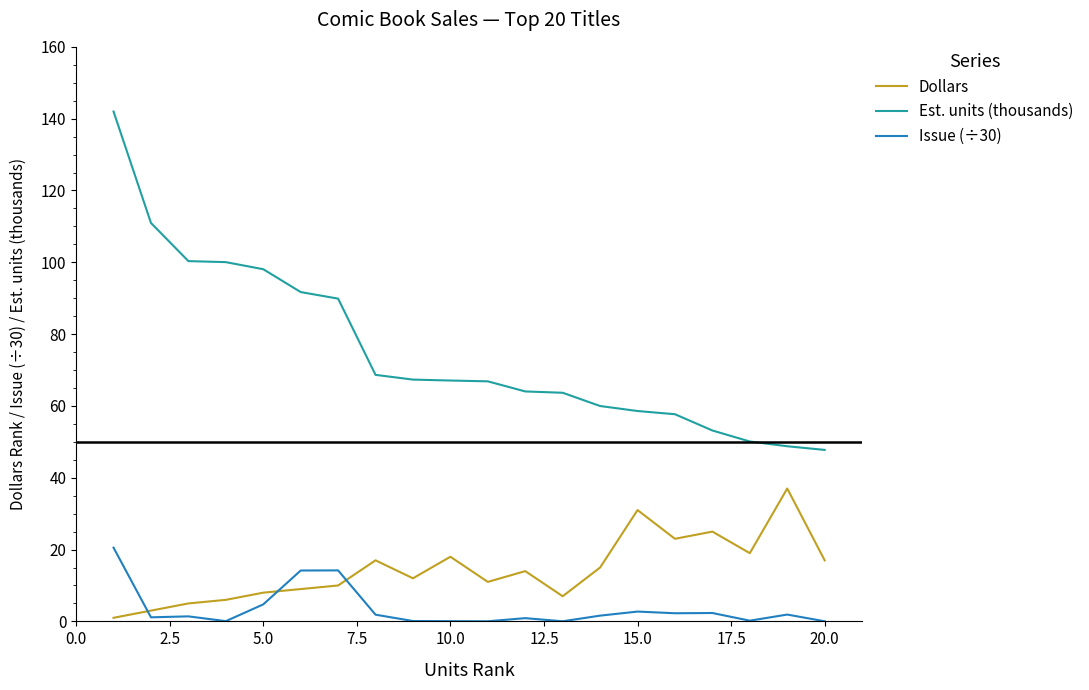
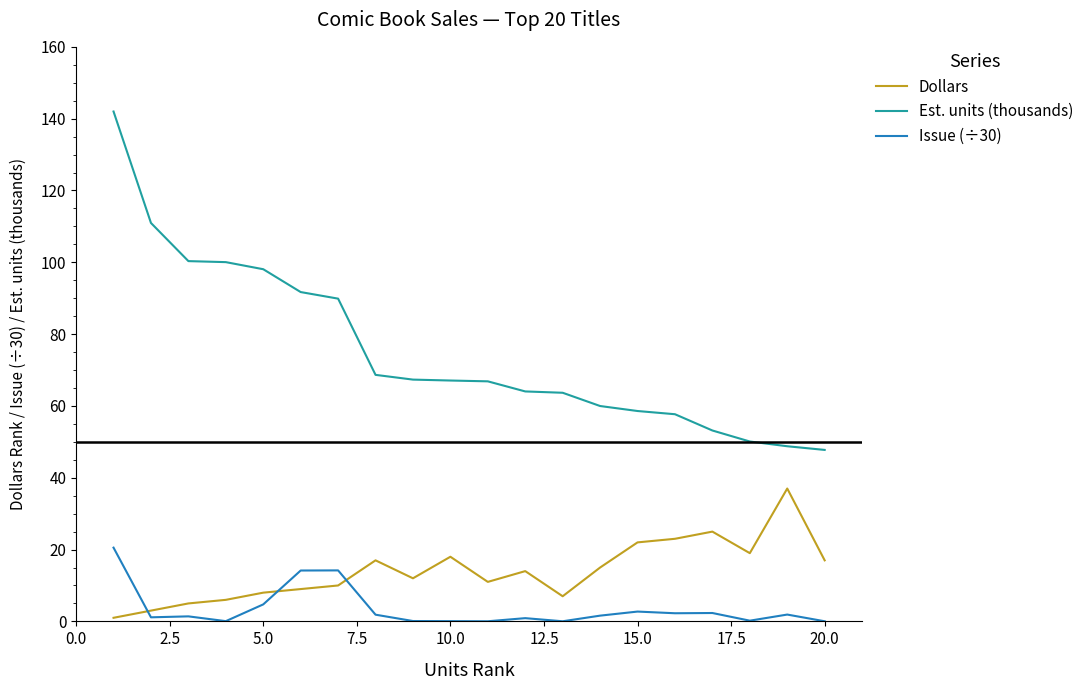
Dollars, 15.0: 31 -> 22
